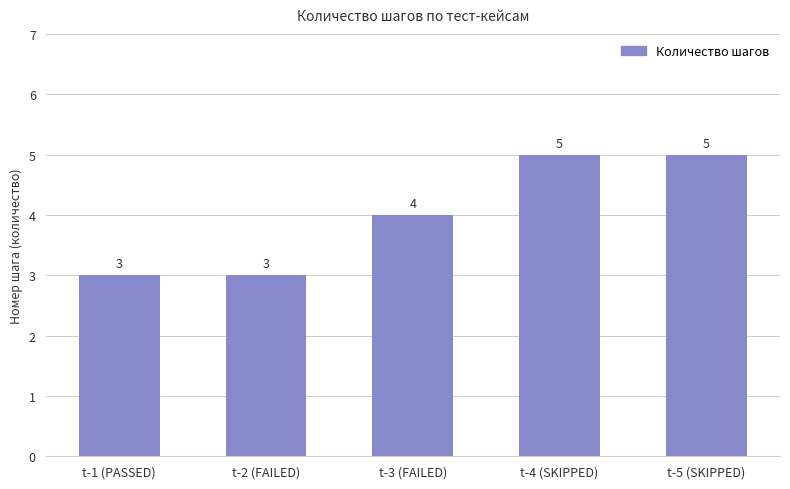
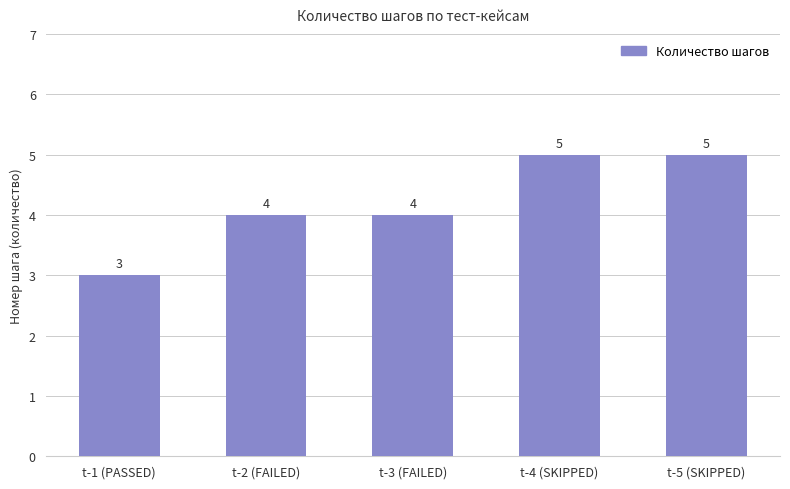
t-2 (FAILED): 3 -> 4
